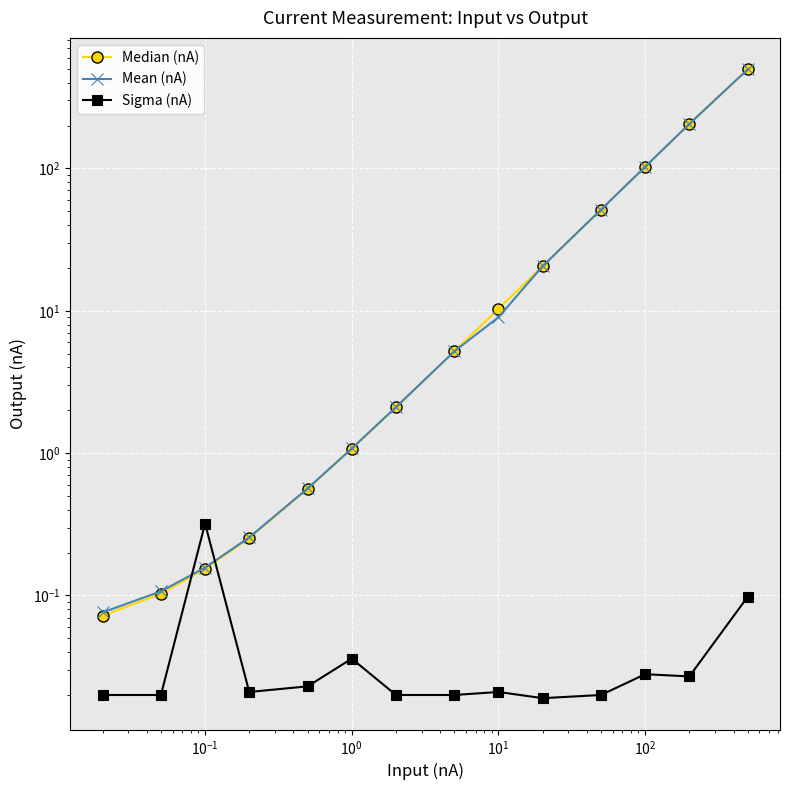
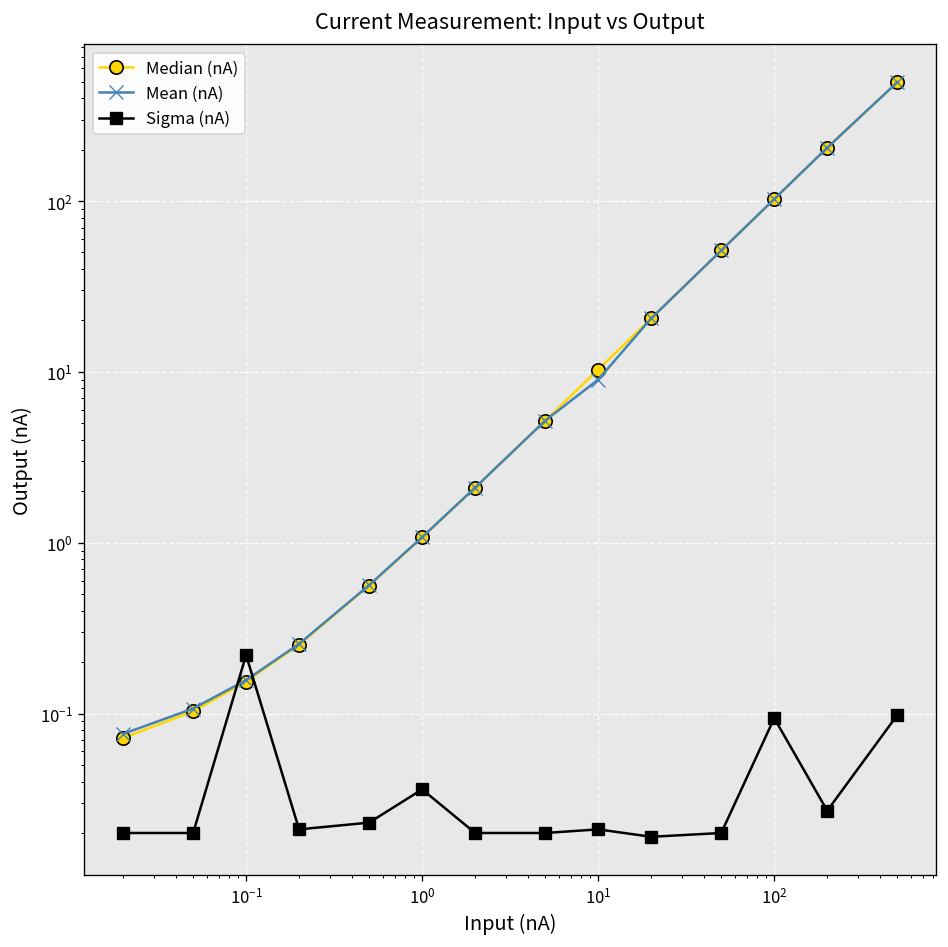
Sigma (nA), 10^-1: 0.32 -> 0.22
Sigma (nA), 10^2: 0.028 -> 0.09
